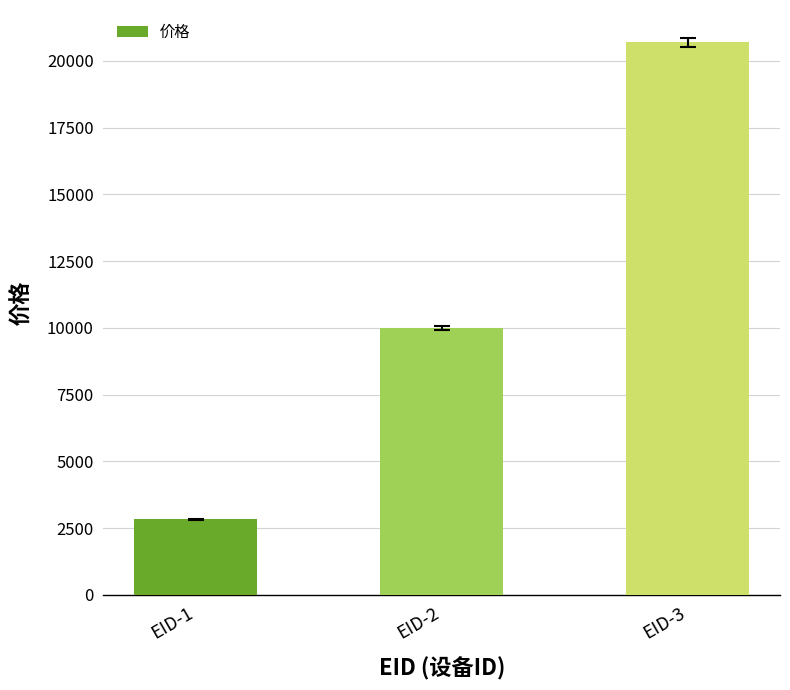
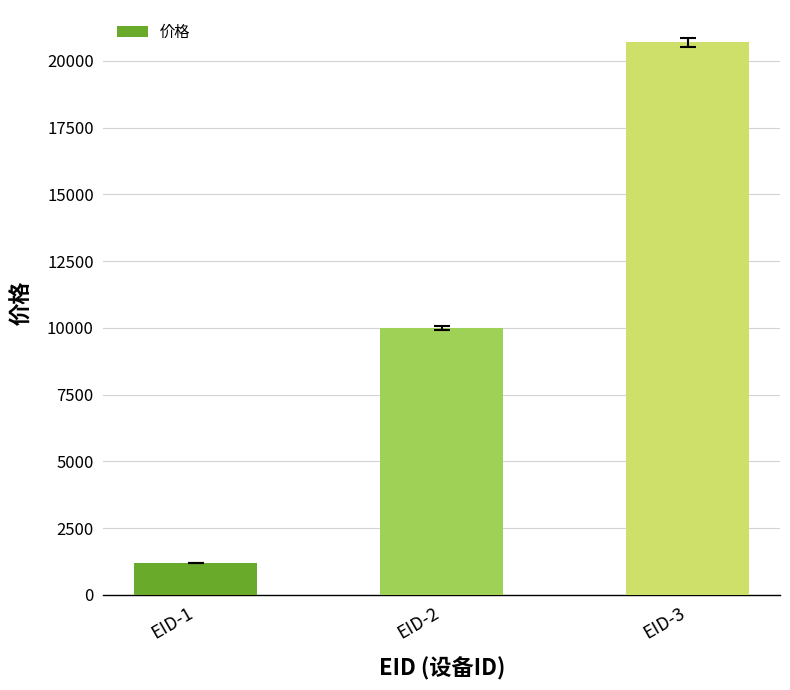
价格, EID-1: 2800 -> 1200
